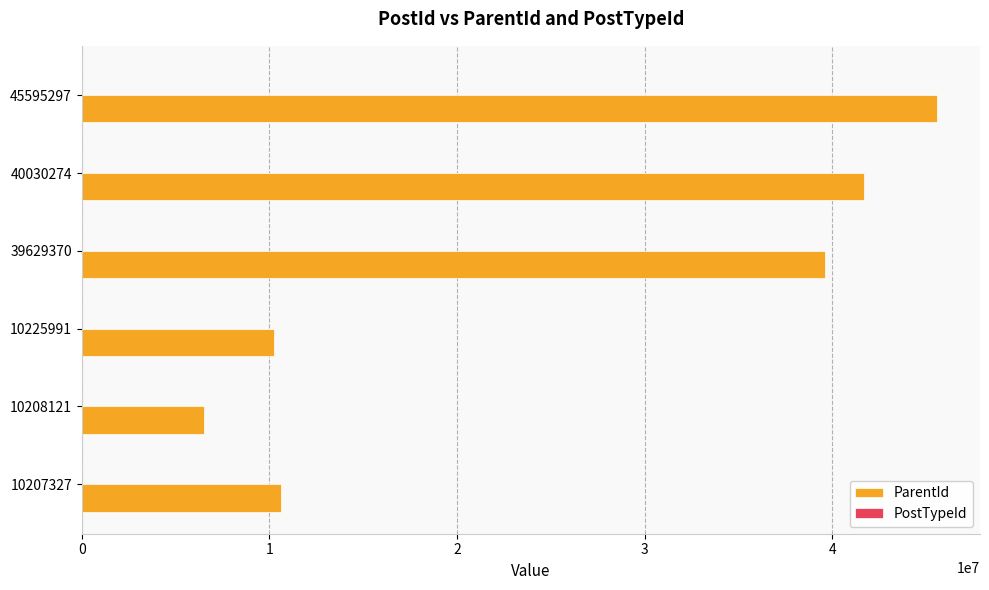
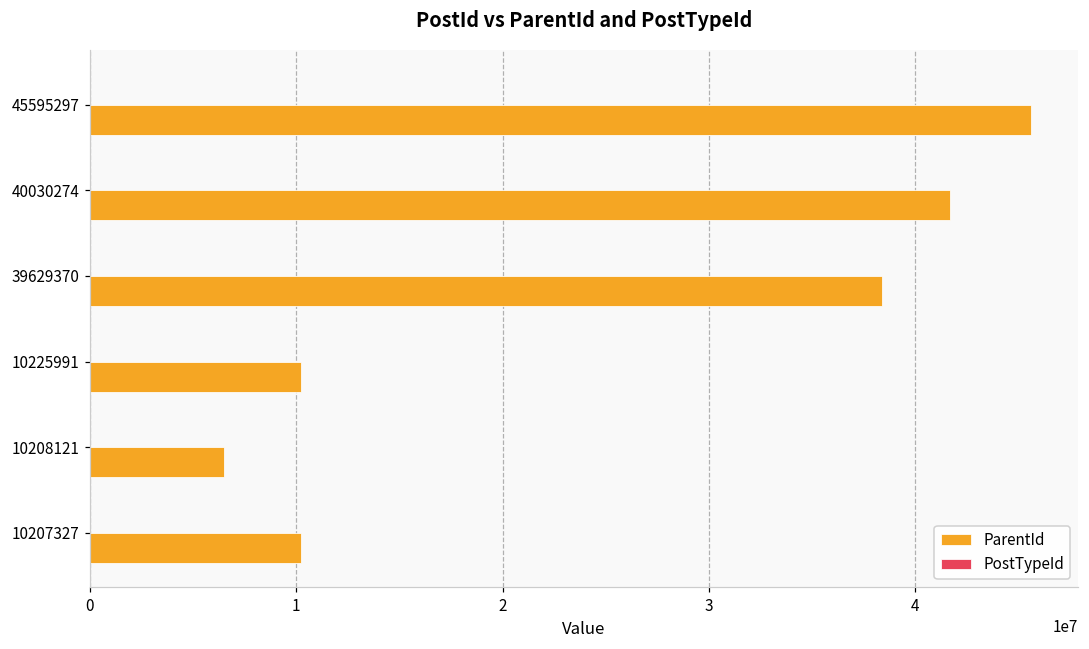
ParentId, 39629370: 39600000 -> 38400000
ParentId, 10207327: 10600000 -> 10200000
